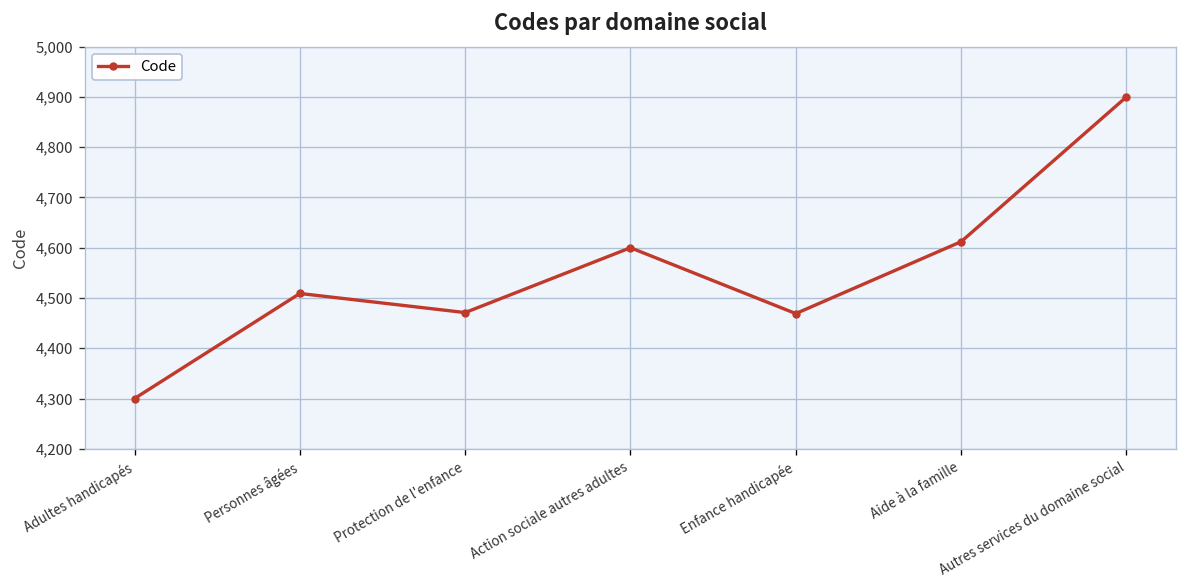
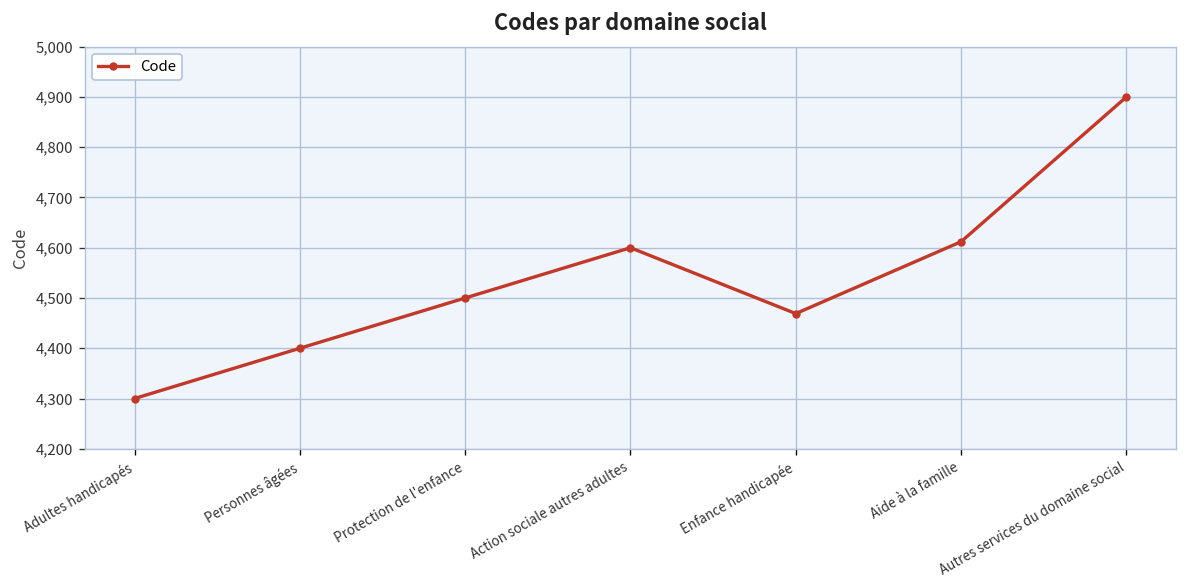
Personnes âgées: 4,510 -> 4,400
Protection de l'enfance: 4,470 -> 4,500
